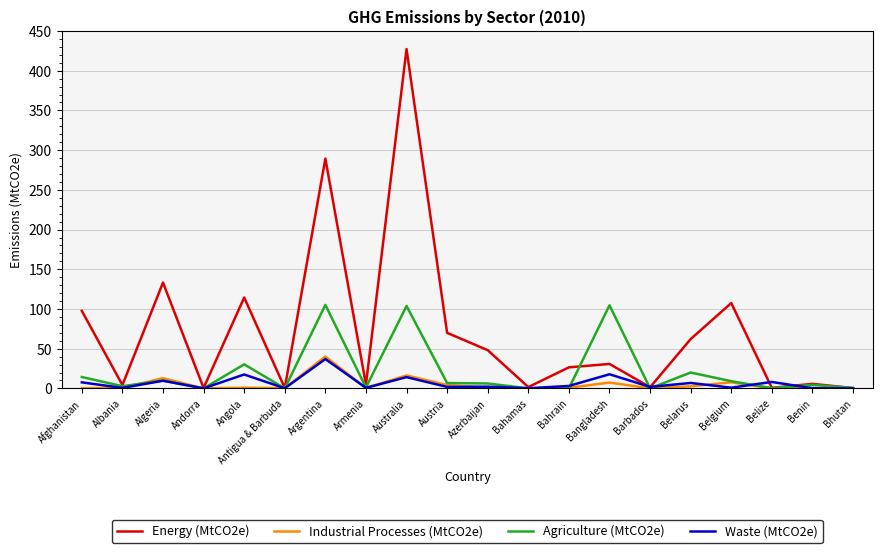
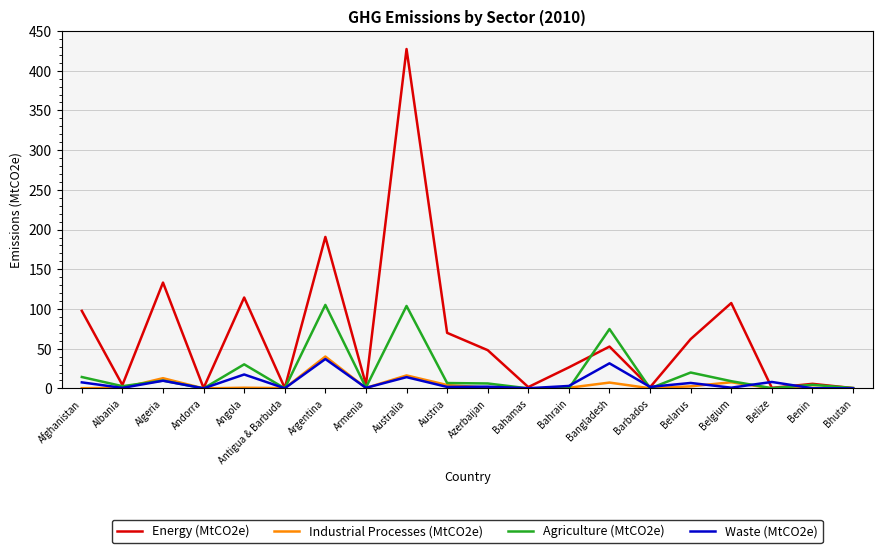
Energy (MtCO2e), Argentina: 290 -> 190
Energy (MtCO2e), Bangladesh: 30 -> 50
Agriculture (MtCO2e), Bangladesh: 100 -> 70
Waste (MtCO2e), Bangladesh: 20 -> 30
